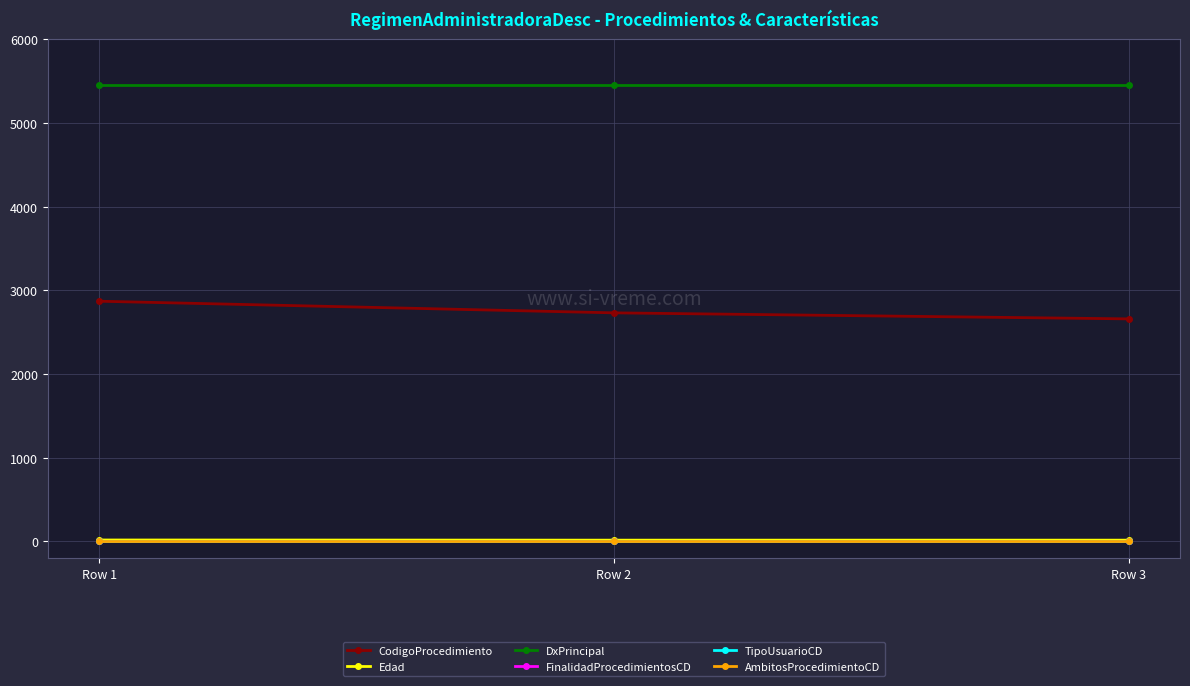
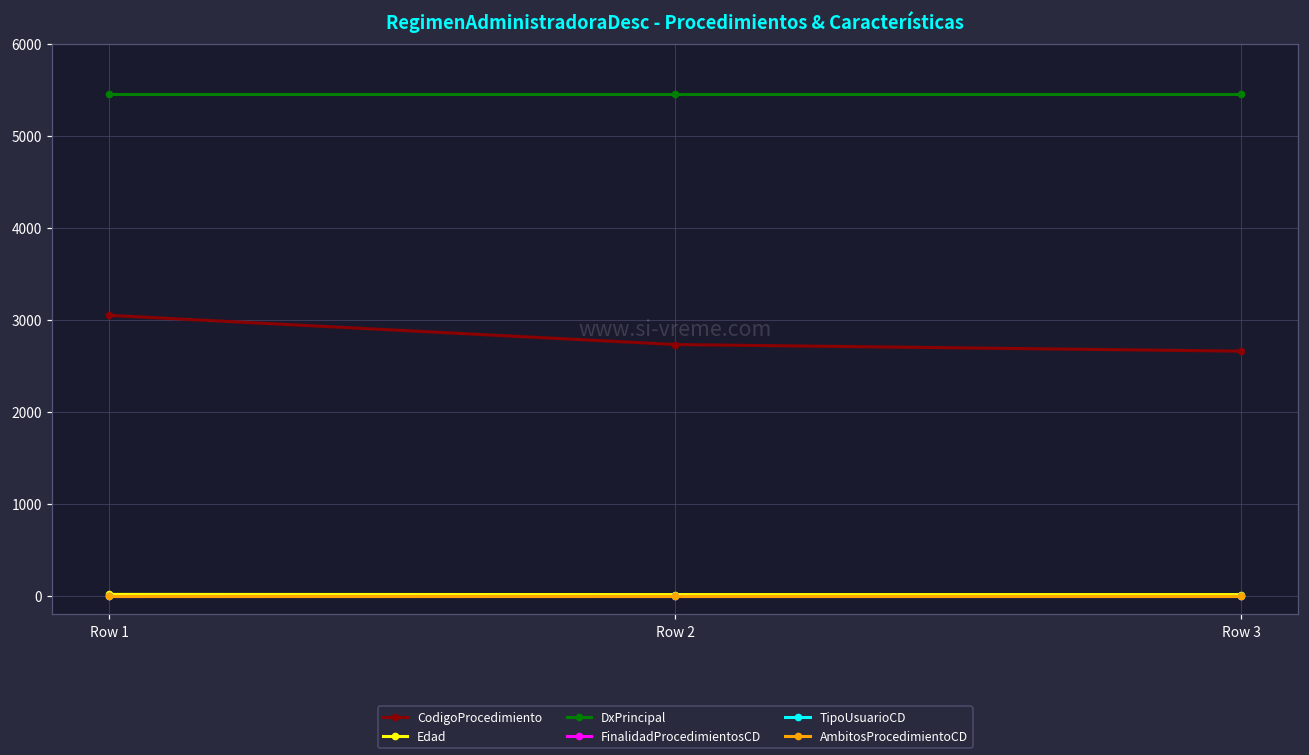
CodigoProcedimiento, Row 1: 2900 -> 3000
